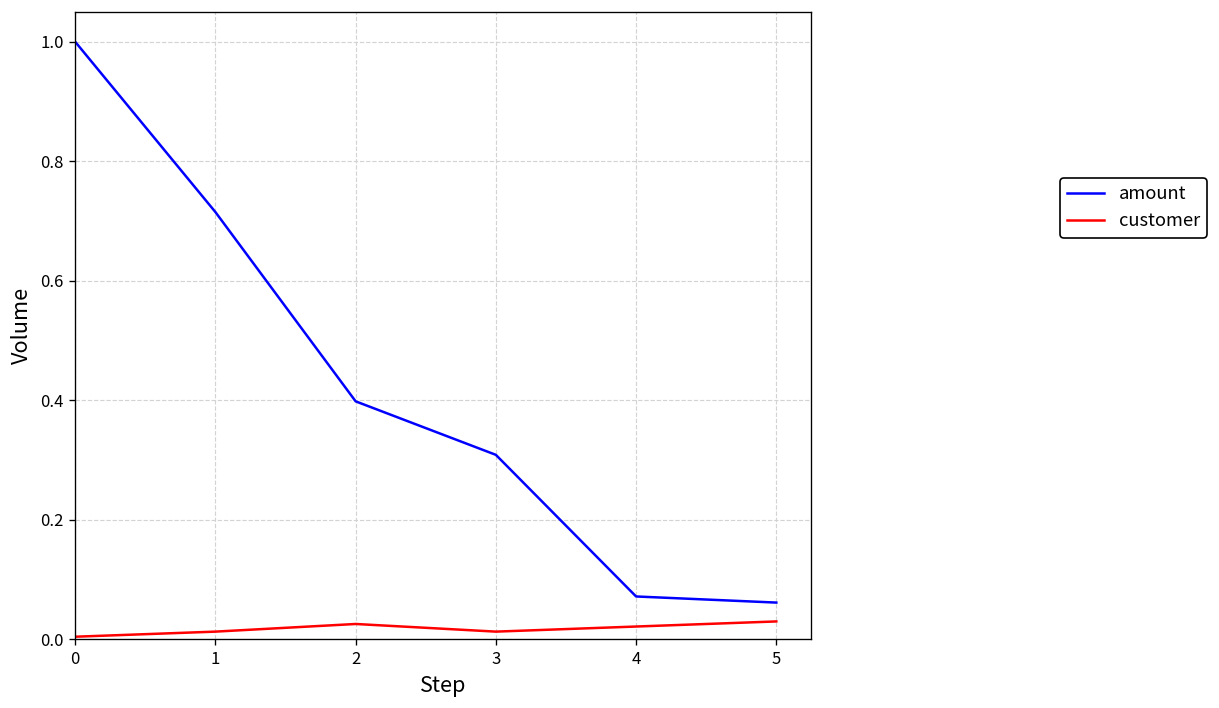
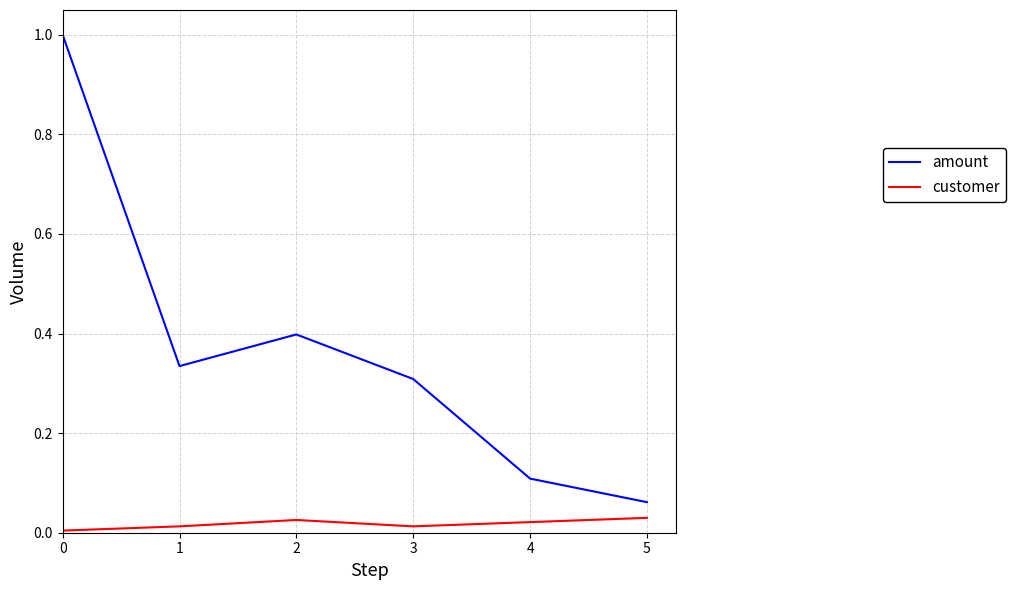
amount, 1: 0.71 -> 0.33
amount, 4: 0.07 -> 0.11
